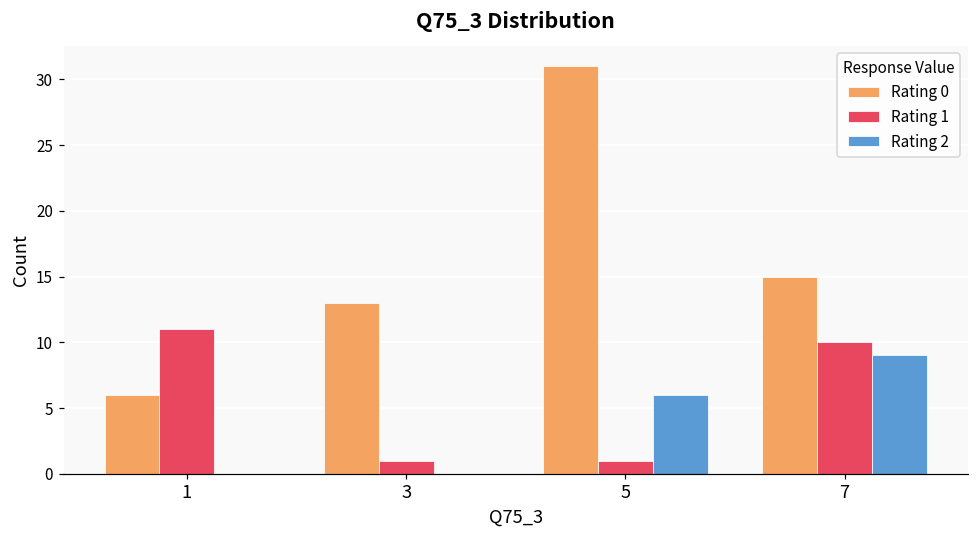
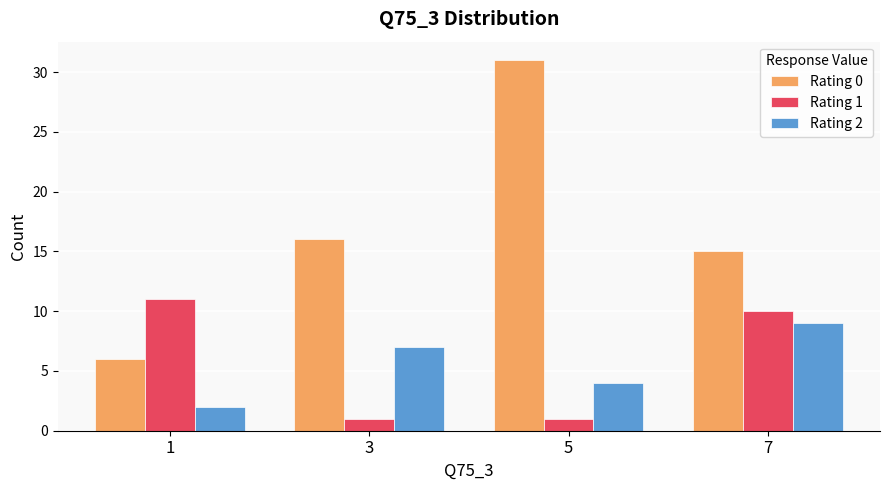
Rating 2, 1: 0 -> 2
Rating 0, 3: 13 -> 16
Rating 2, 3: 0 -> 7
Rating 2, 5: 6 -> 4
